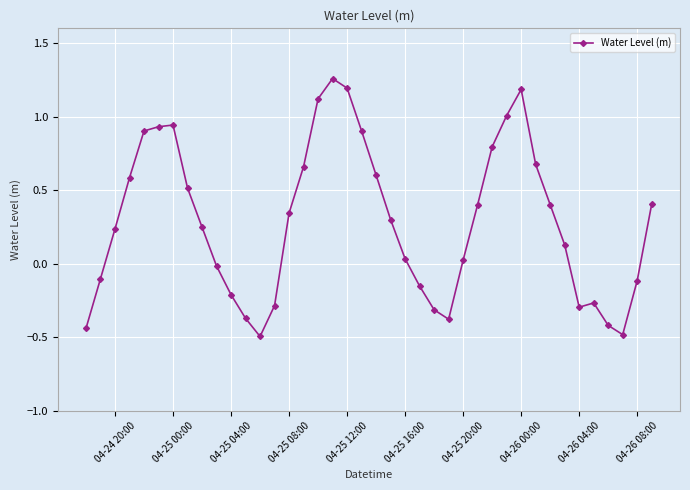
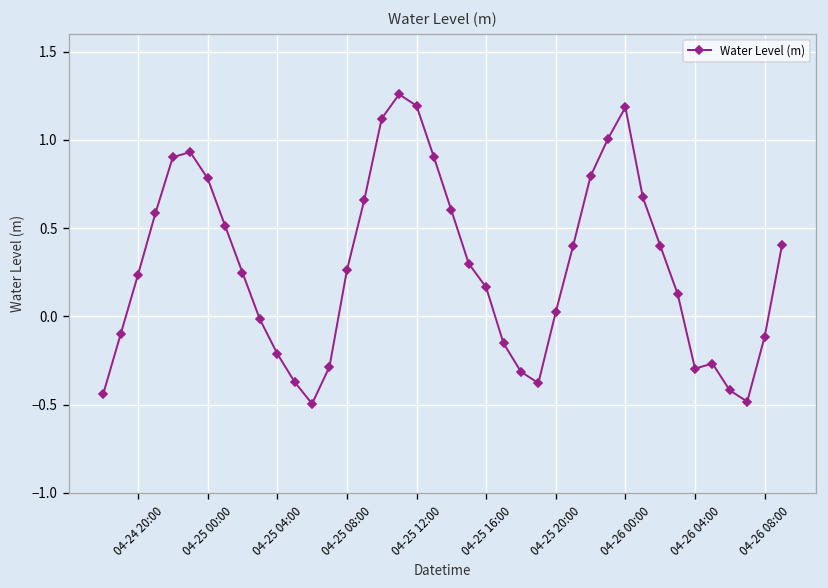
04-25 00:00: 0.94 -> 0.78
04-25 08:00: 0.34 -> 0.26
04-25 16:00: 0.03 -> 0.16
